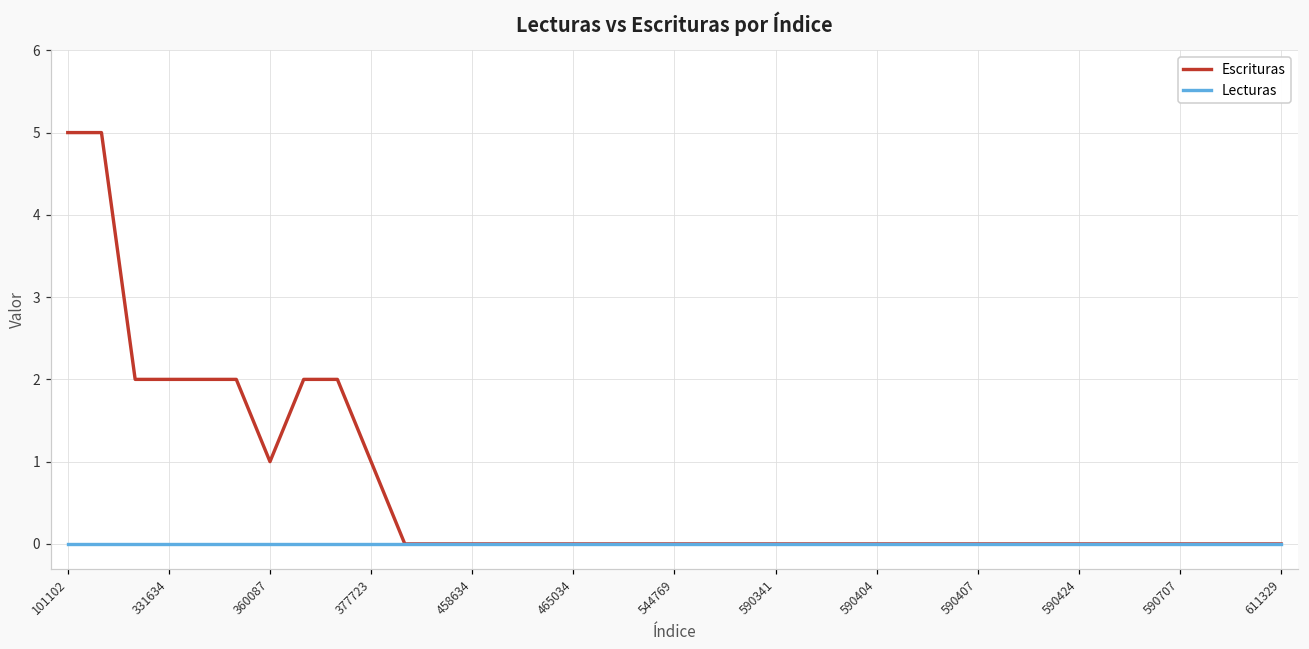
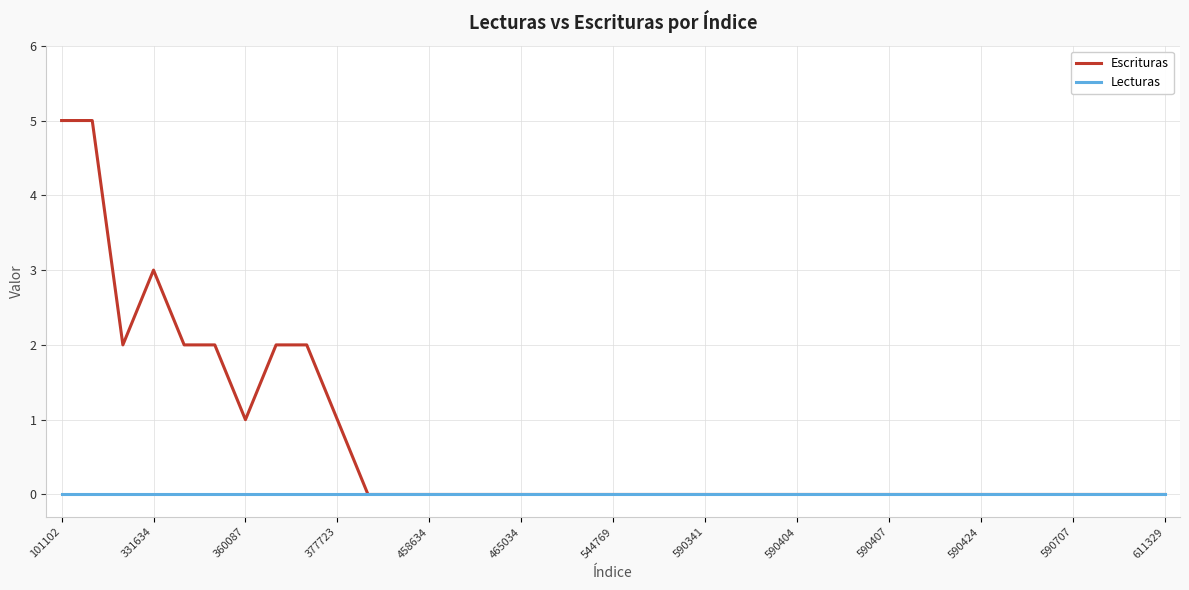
Escrituras, 331634: 2 -> 3
